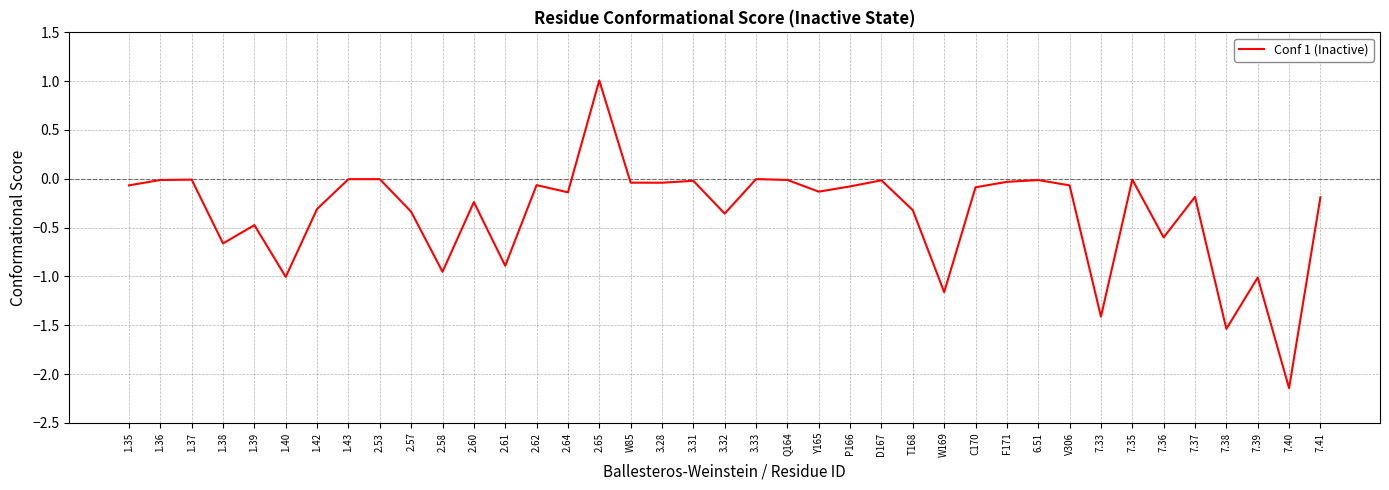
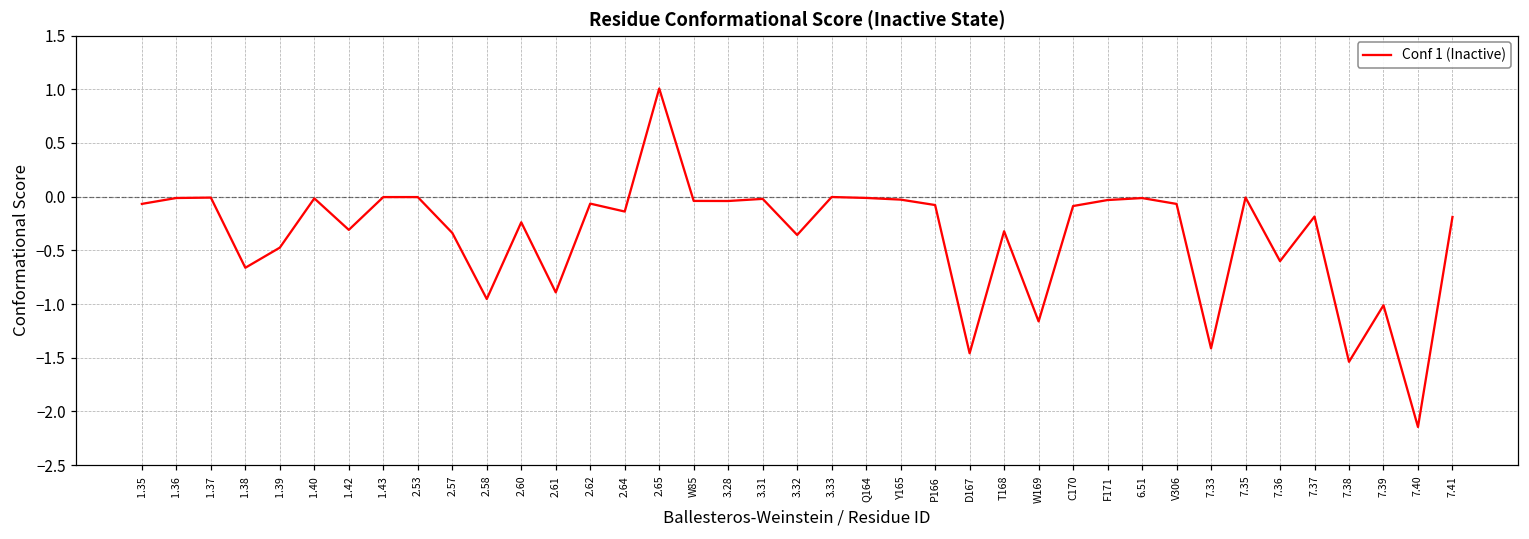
1.40: -1.0 -> 0.0
Y165: -0.1 -> 0.0
D167: 0.0 -> -1.5
